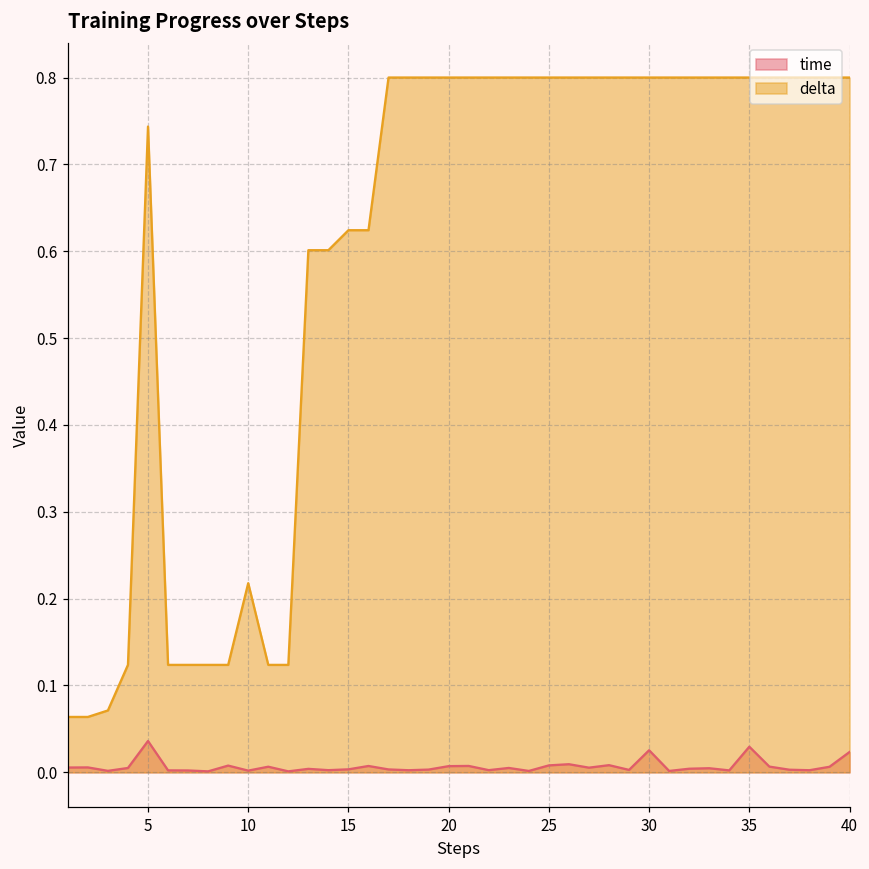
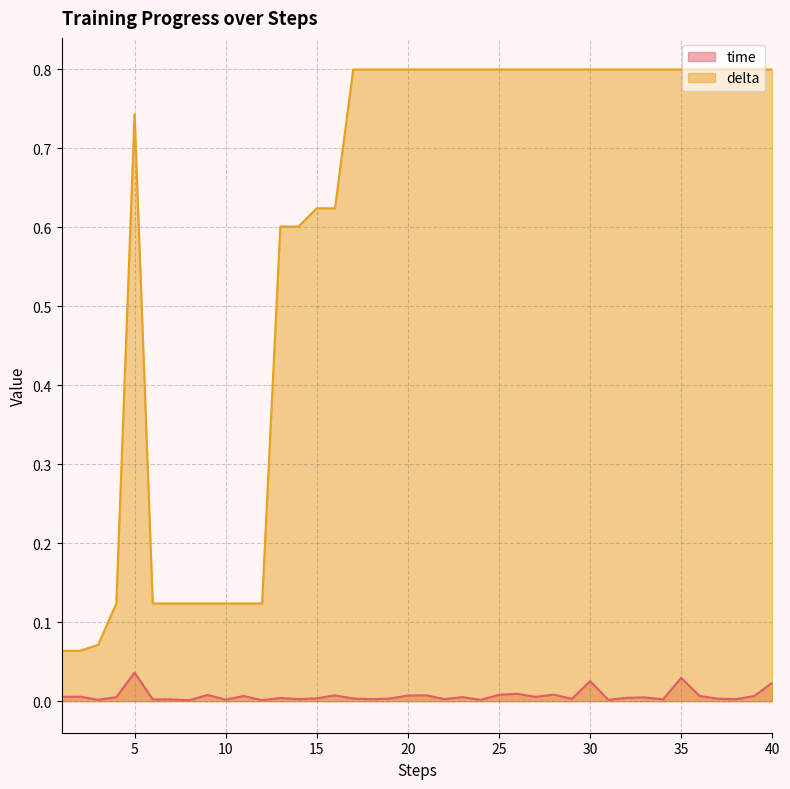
delta, 10: 0.22 -> 0.12
